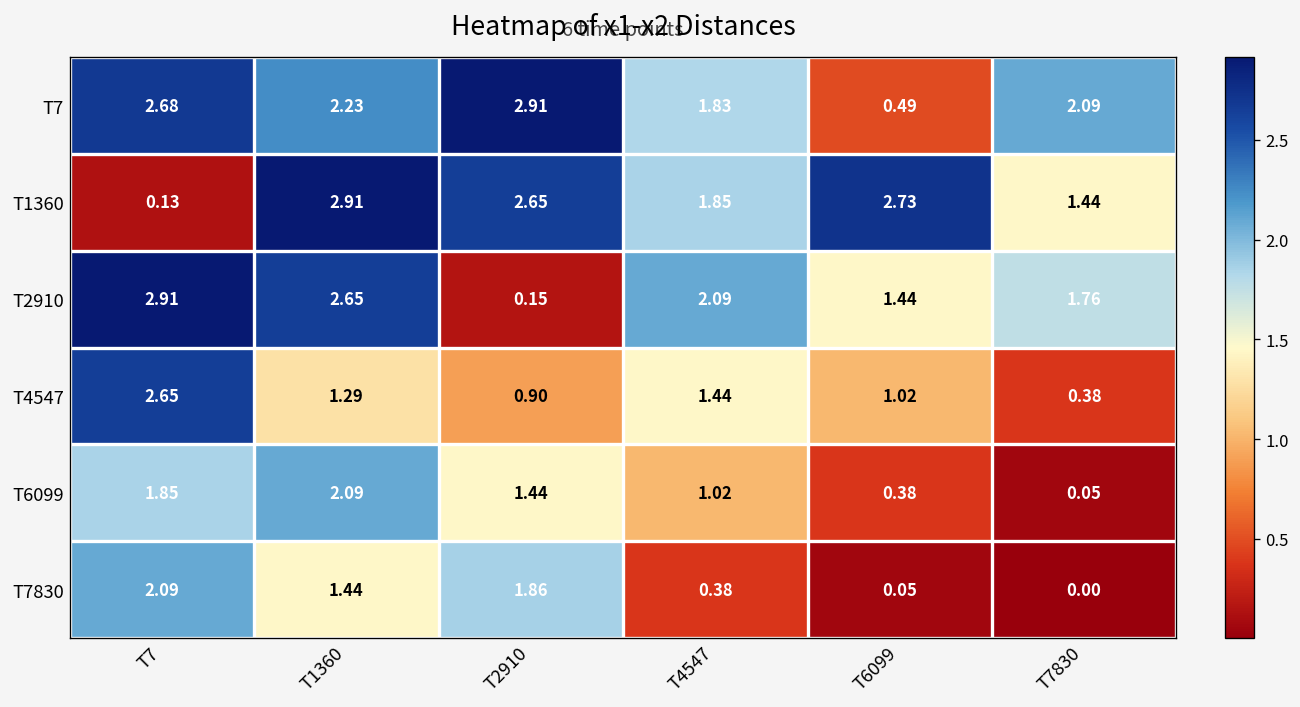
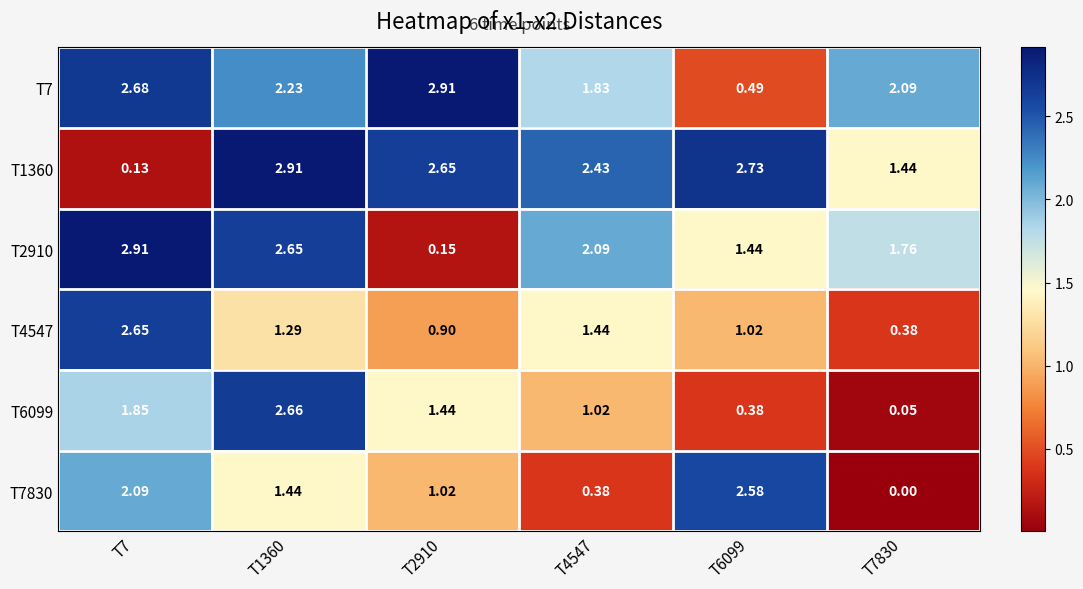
T1360, T4547: 1.85 -> 2.43
T6099, T1360: 2.09 -> 2.66
T7830, T2910: 1.86 -> 1.02
T7830, T6099: 0.05 -> 2.58
